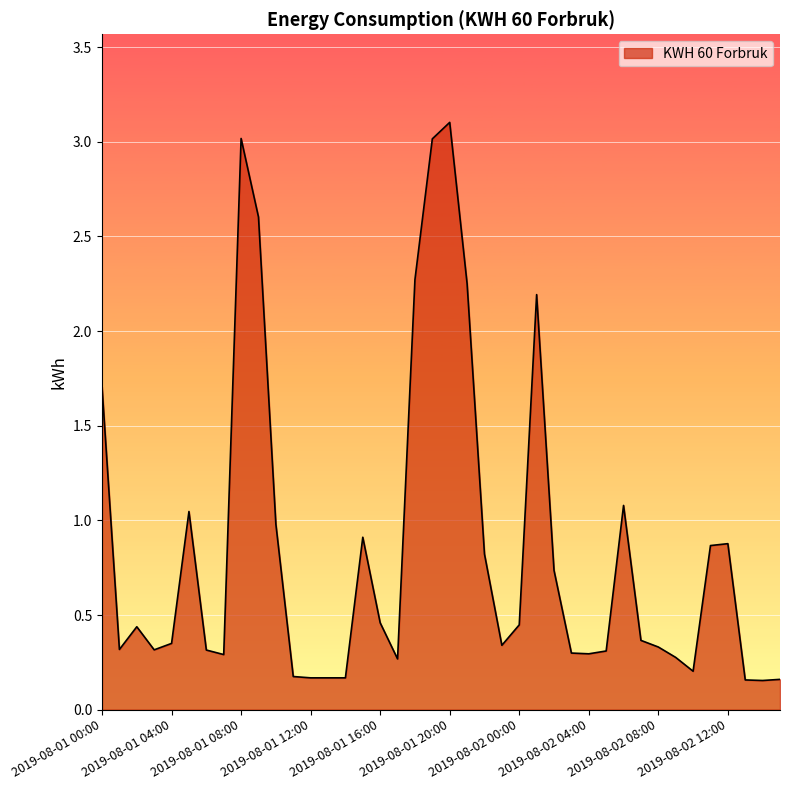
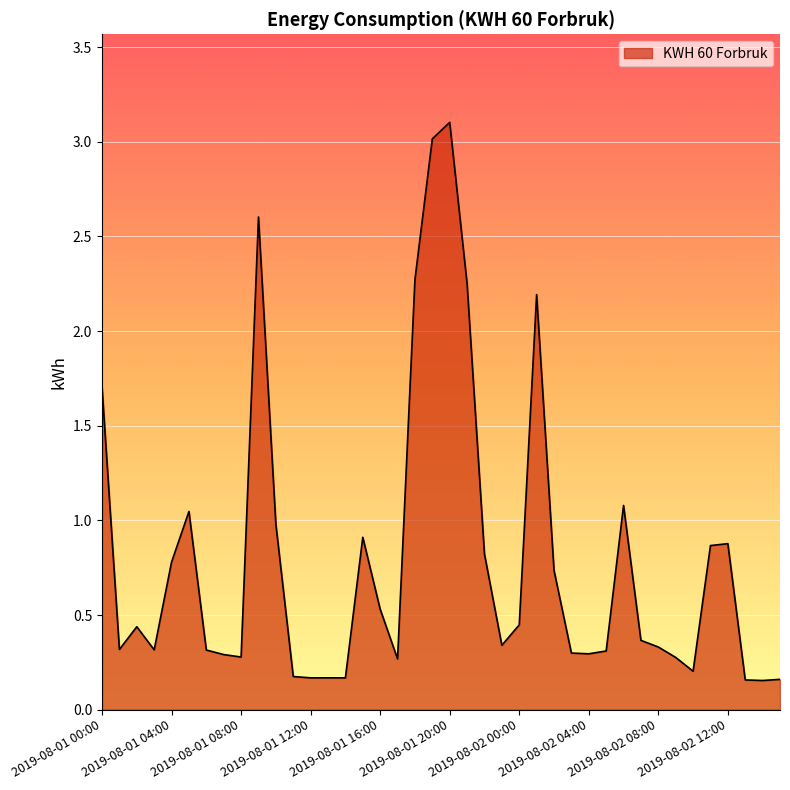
2019-08-01 04:00: 0.35 -> 0.78
2019-08-01 08:00: 3.02 -> 0.28
2019-08-01 16:00: 0.46 -> 0.53
